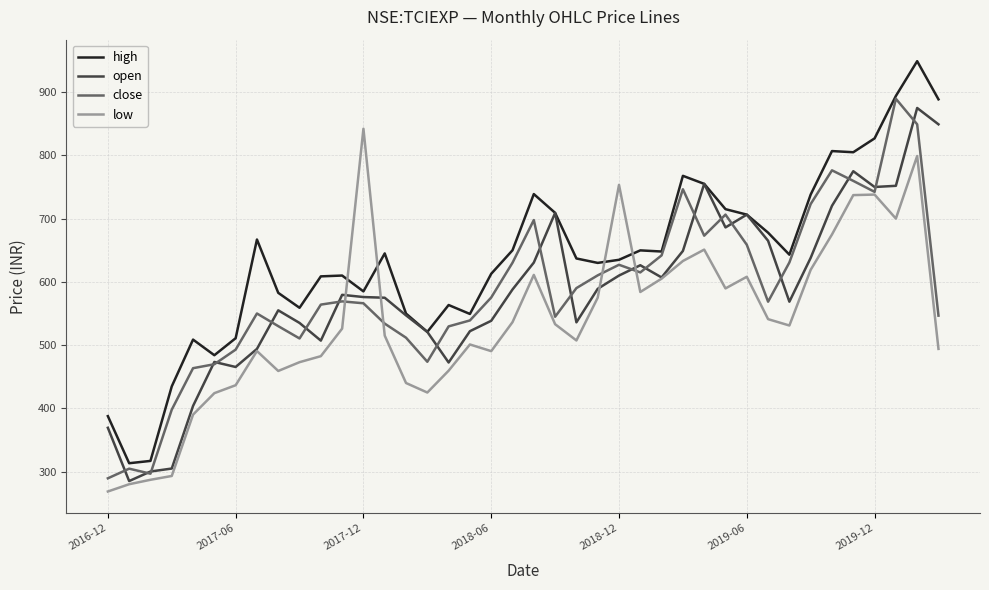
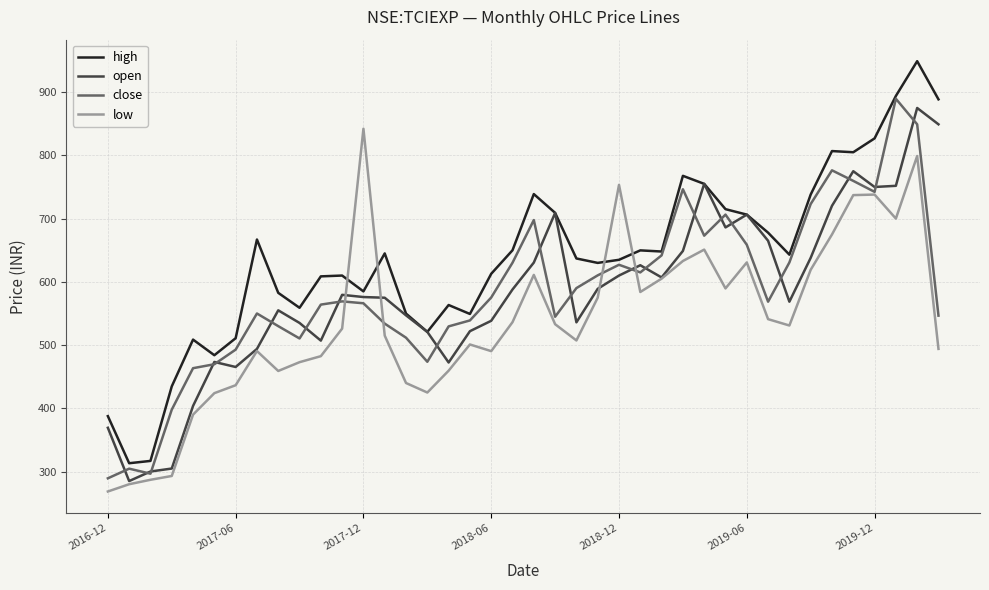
low, 2019-06: 610 -> 630
